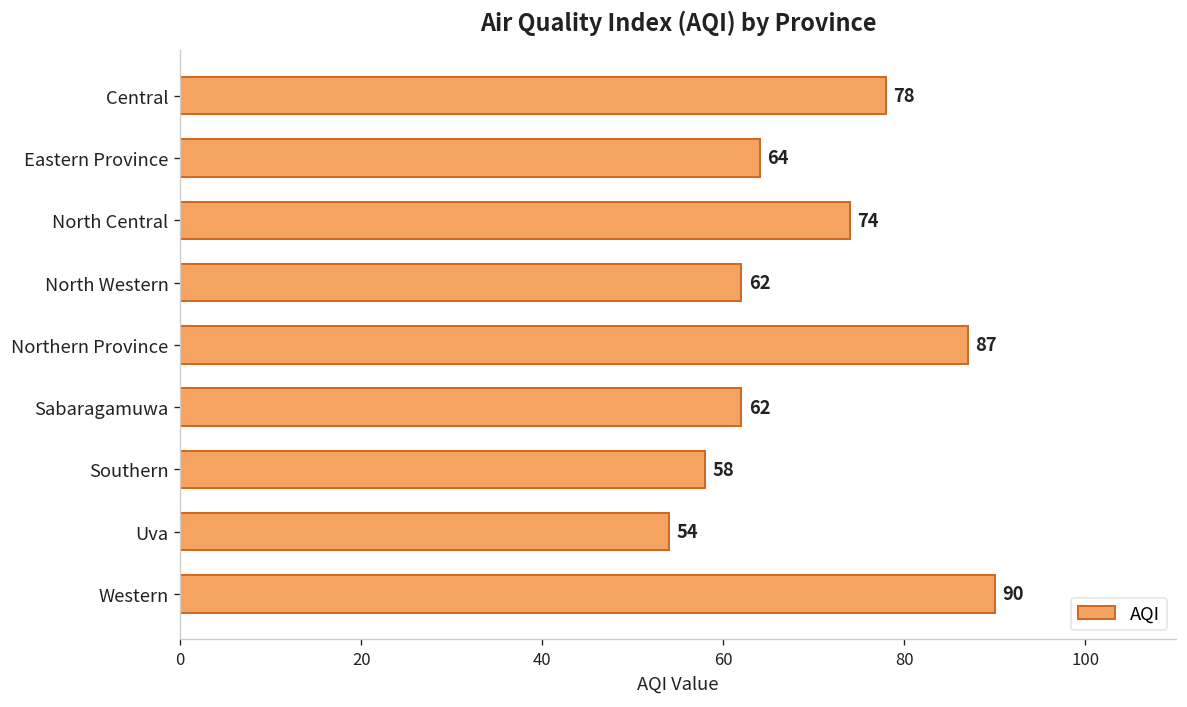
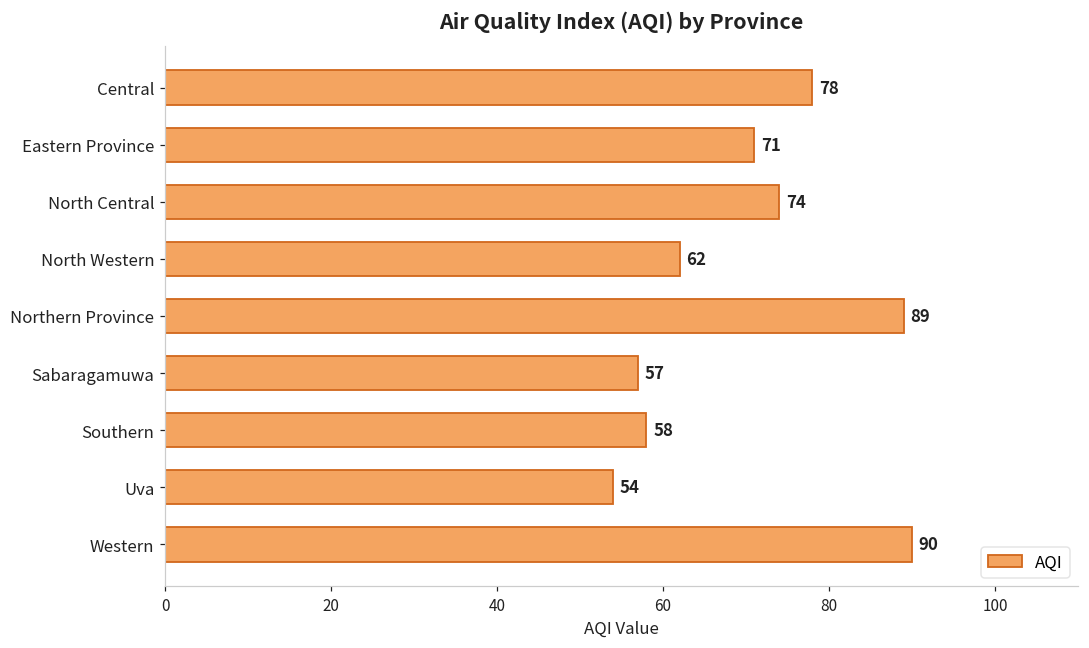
Eastern Province: 64 -> 71
Northern Province: 87 -> 89
Sabaragamuwa: 62 -> 57
